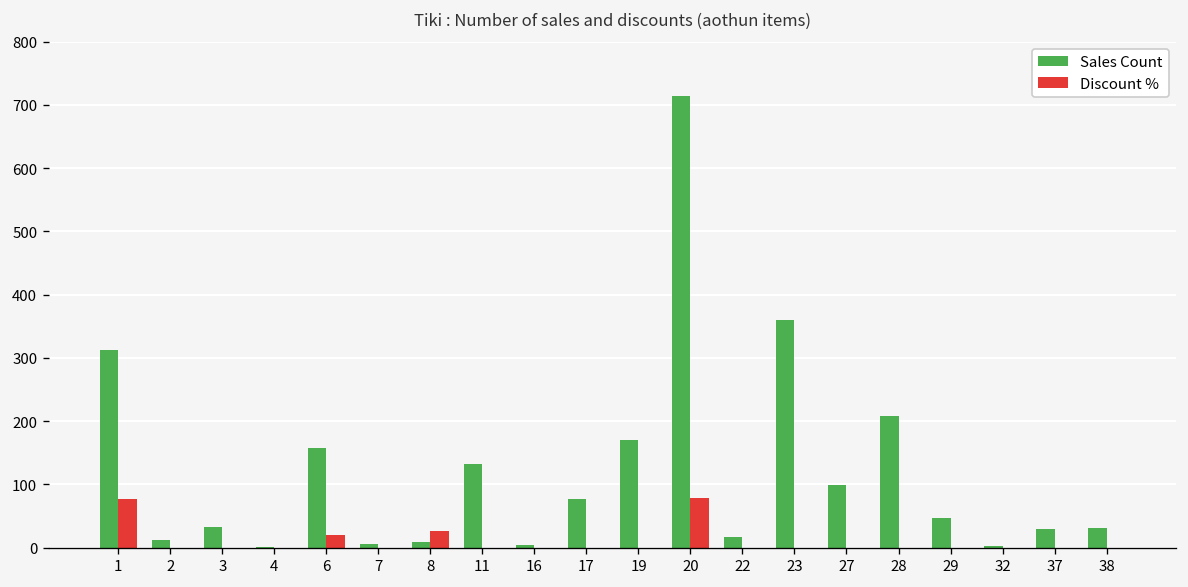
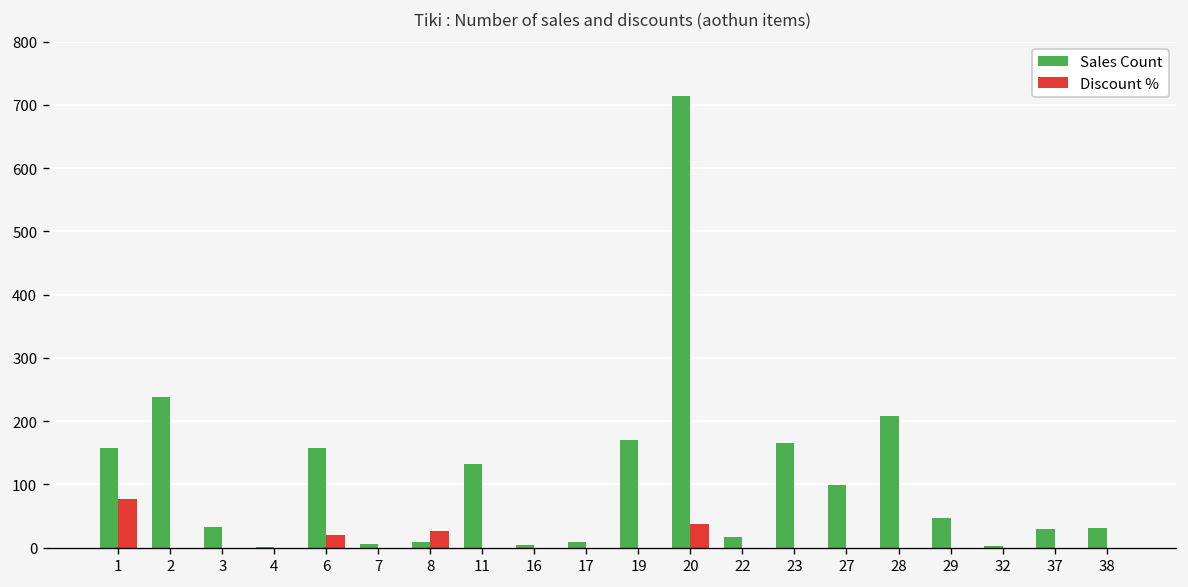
Sales Count, 1: 310 -> 160
Sales Count, 2: 10 -> 240
Sales Count, 17: 80 -> 10
Discount %, 20: 80 -> 40
Sales Count, 23: 360 -> 170
